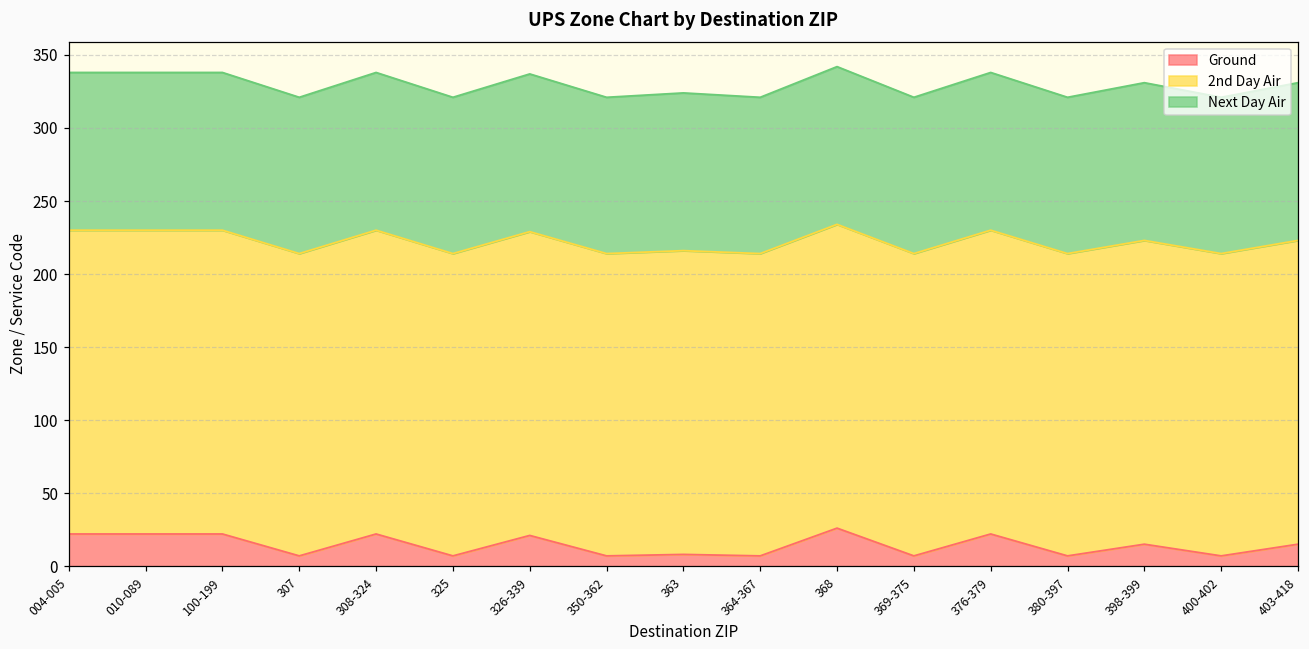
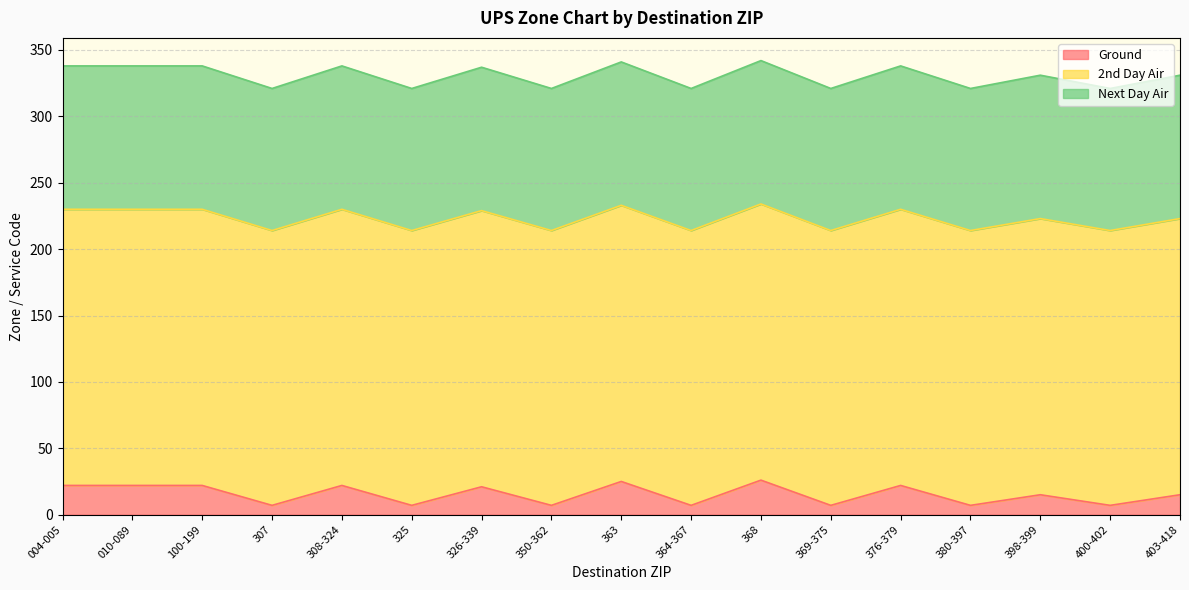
Ground, 363: 8 -> 25
